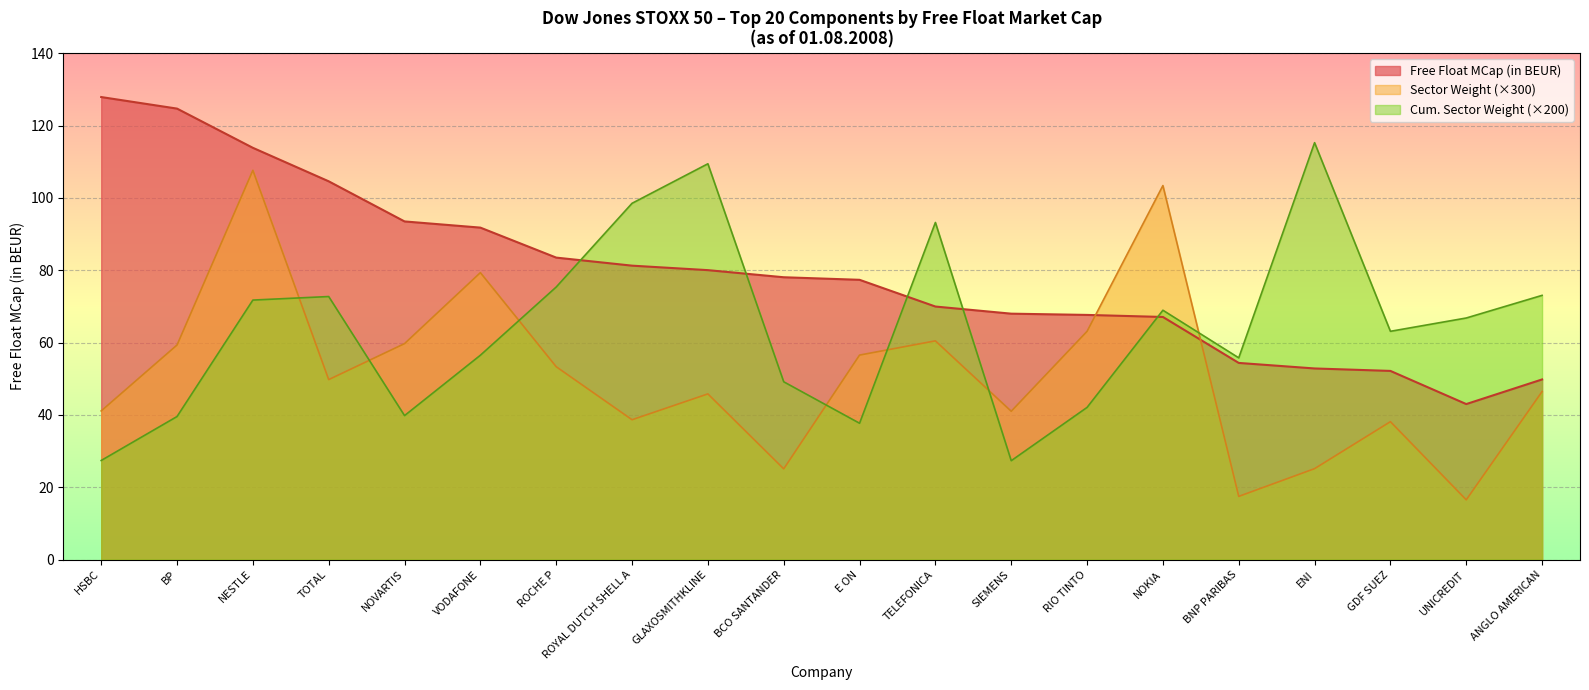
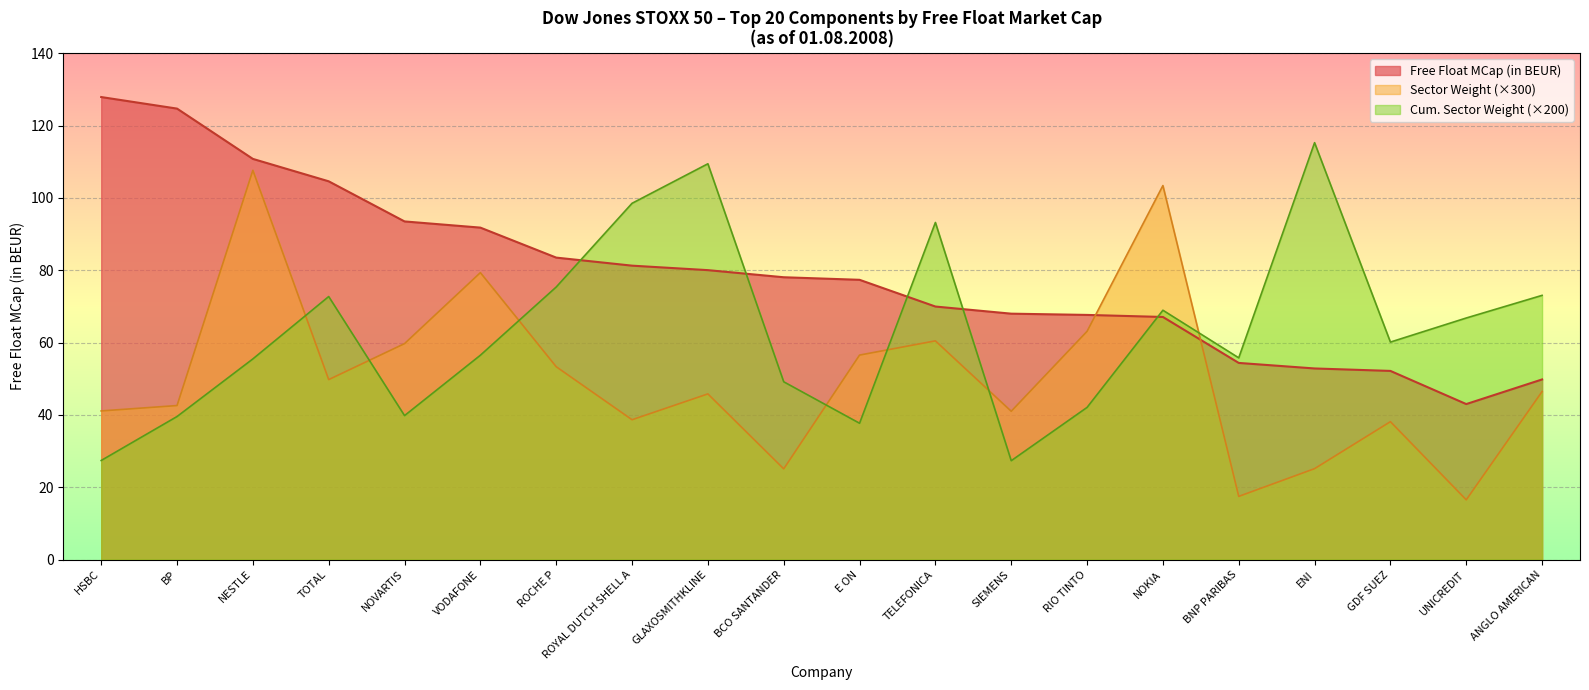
Sector Weight (×300), BP: 59 -> 43
Free Float MCap (in BEUR), NESTLE: 114 -> 111
Cum. Sector Weight (×200), NESTLE: 72 -> 55
Cum. Sector Weight (×200), GDF SUEZ: 63 -> 60
